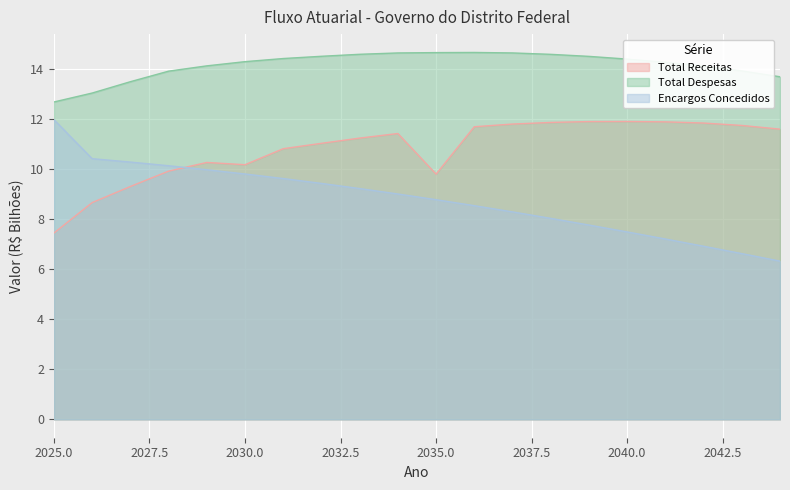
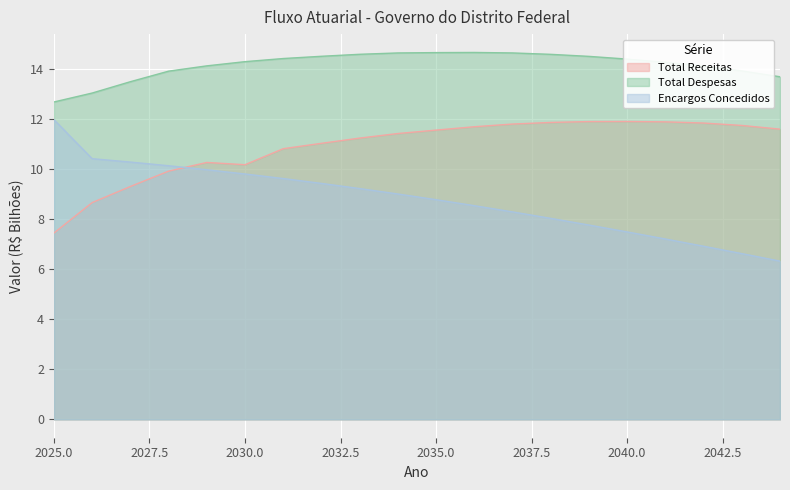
Total Receitas, 2035.0: 9.8 -> 11.6
